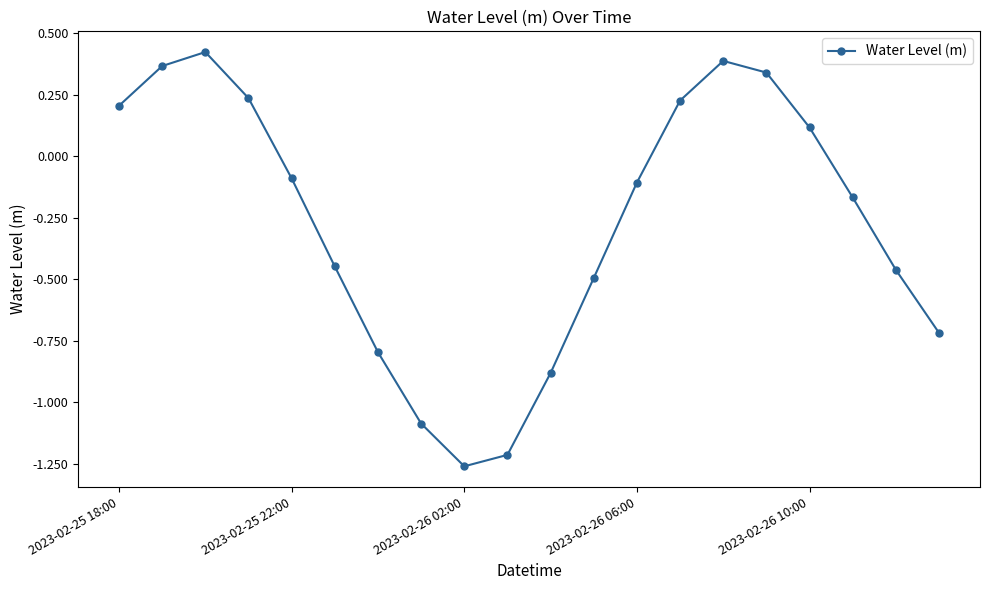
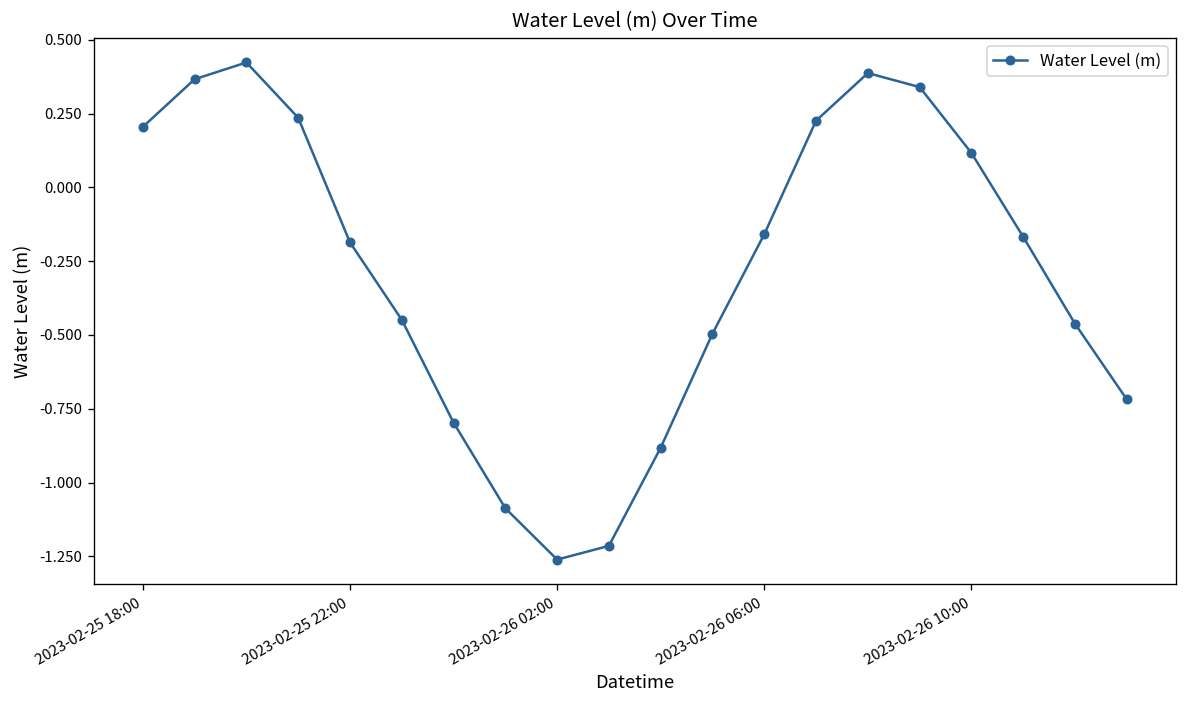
2023-02-25 22:00: -0.09 -> -0.19
2023-02-26 06:00: -0.11 -> -0.16
